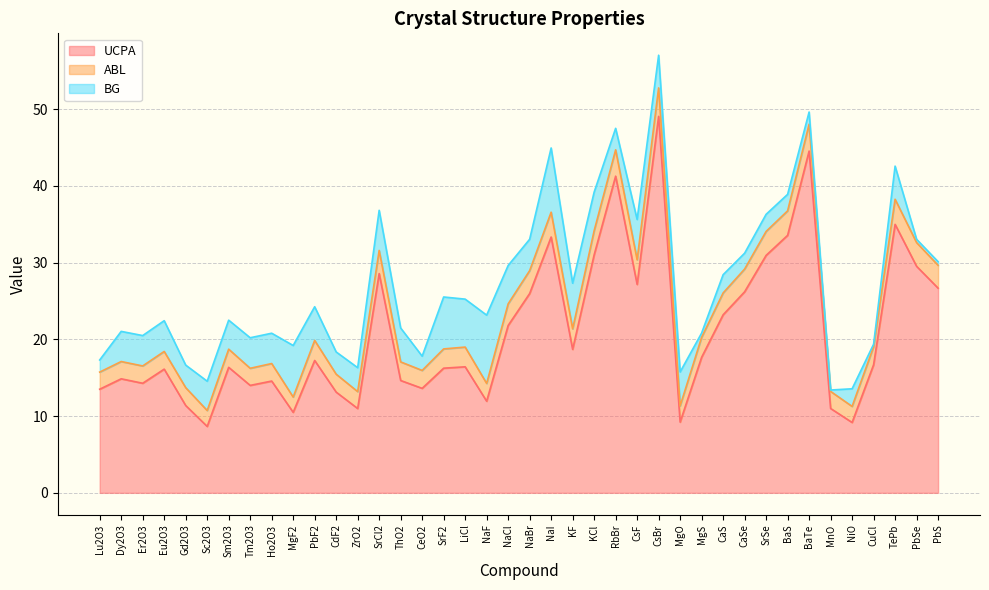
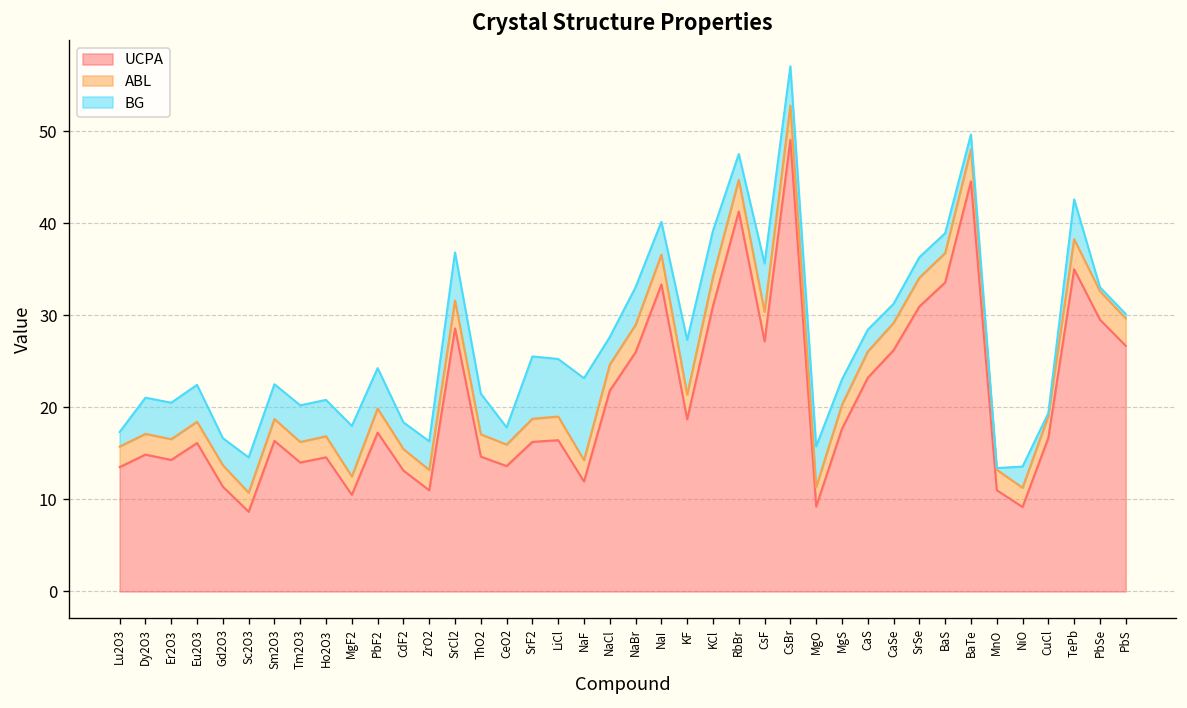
BG, MgF2: 7 -> 5
BG, NaCl: 5 -> 3
BG, NaI: 8 -> 4
BG, MgS: 1 -> 3
